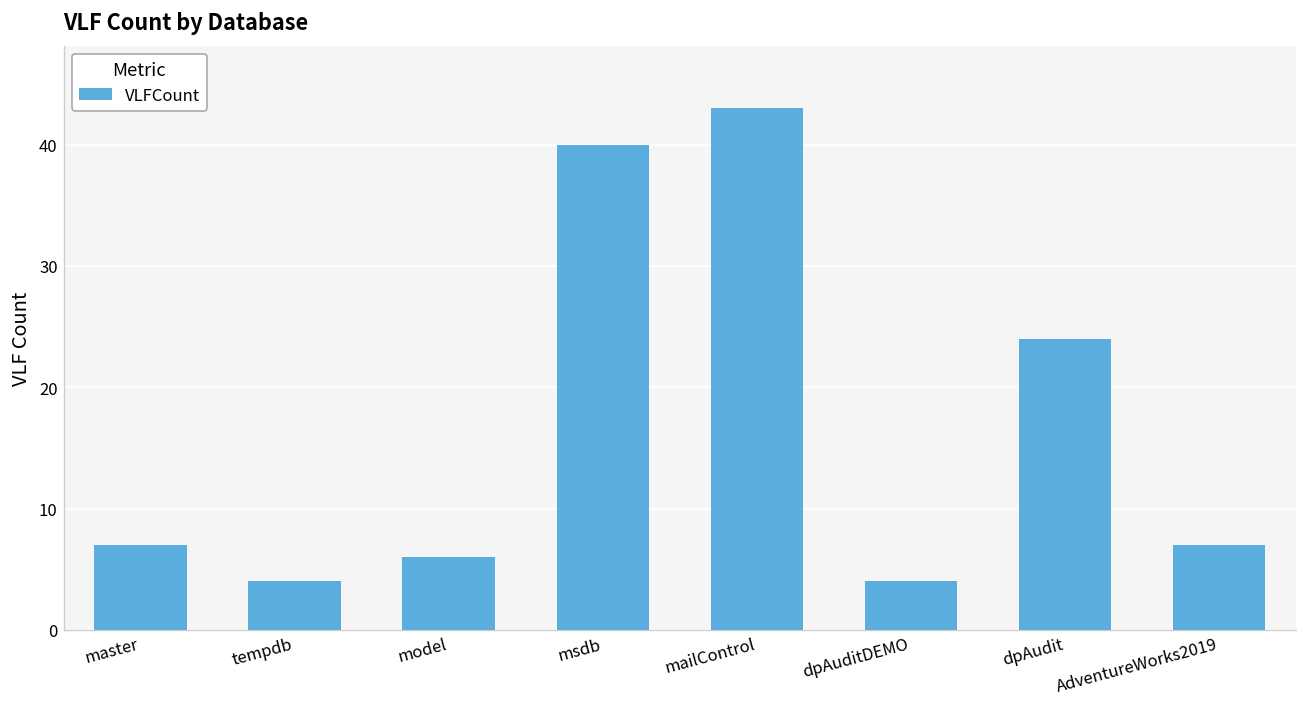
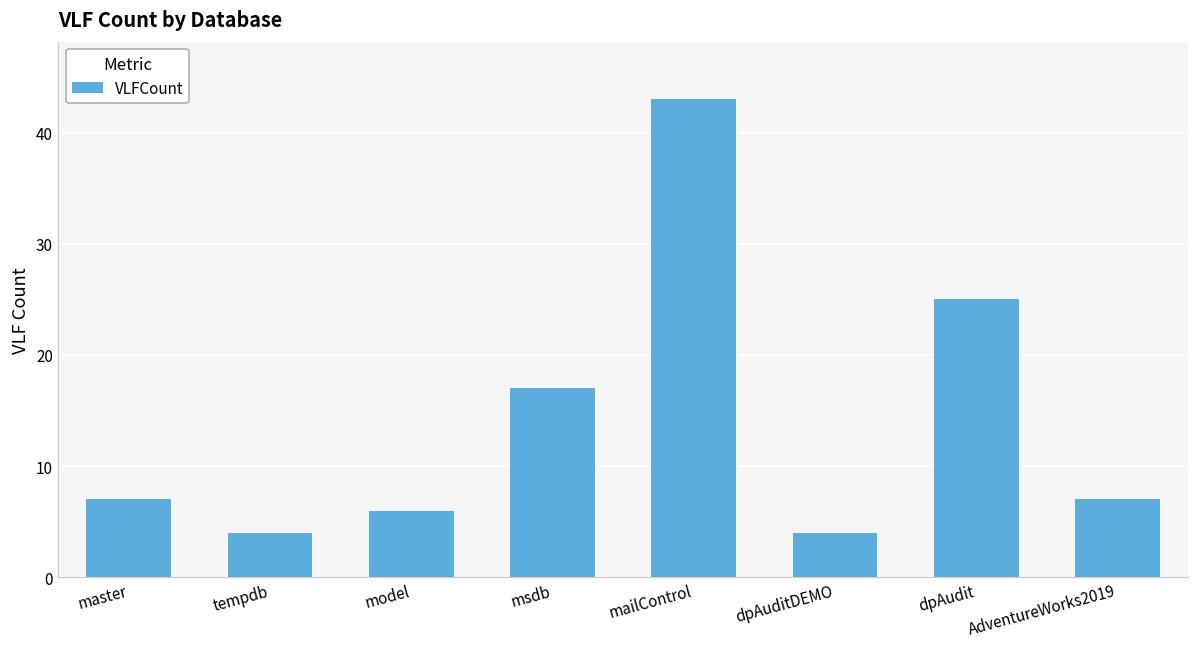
msdb: 40 -> 17
dpAudit: 24 -> 25
